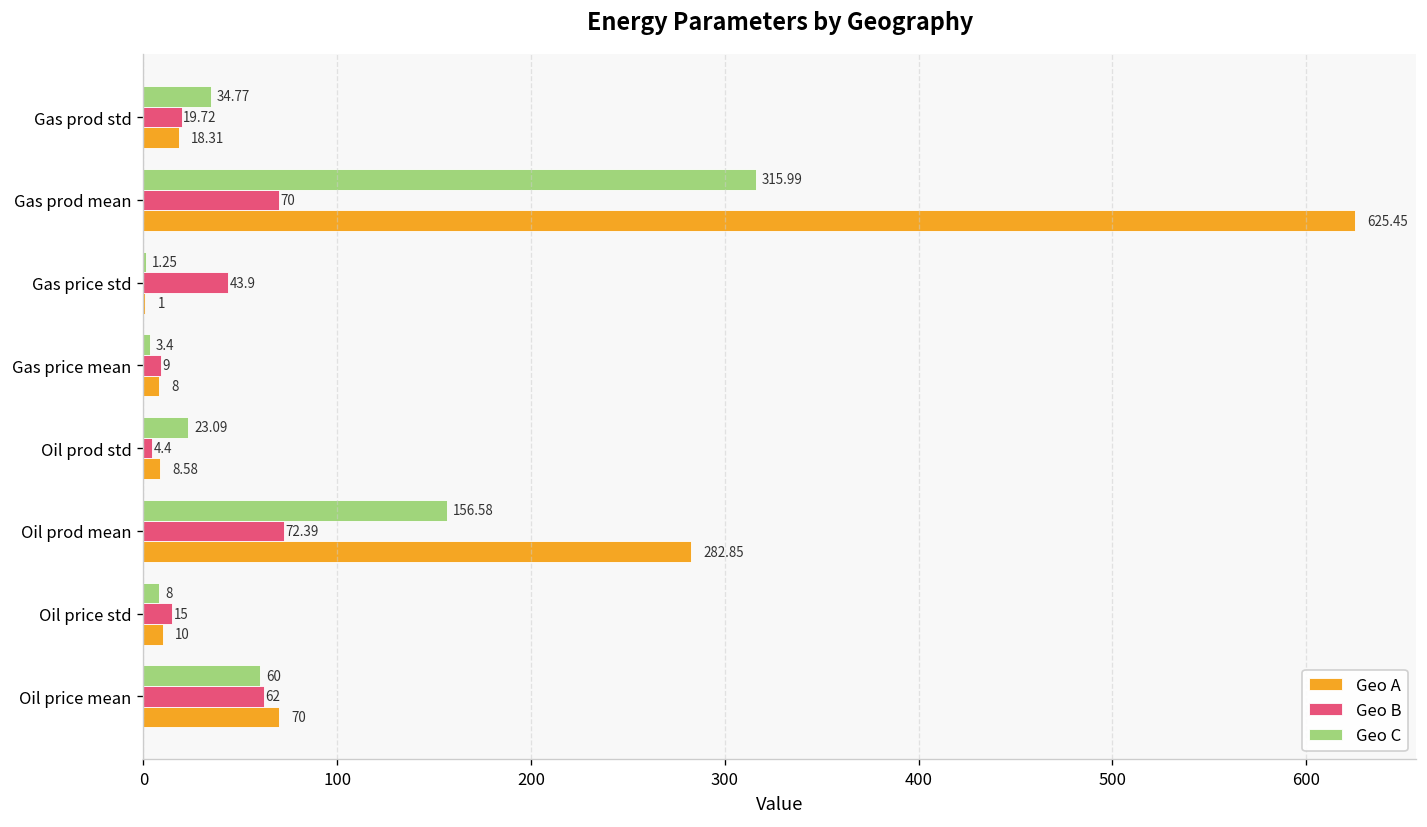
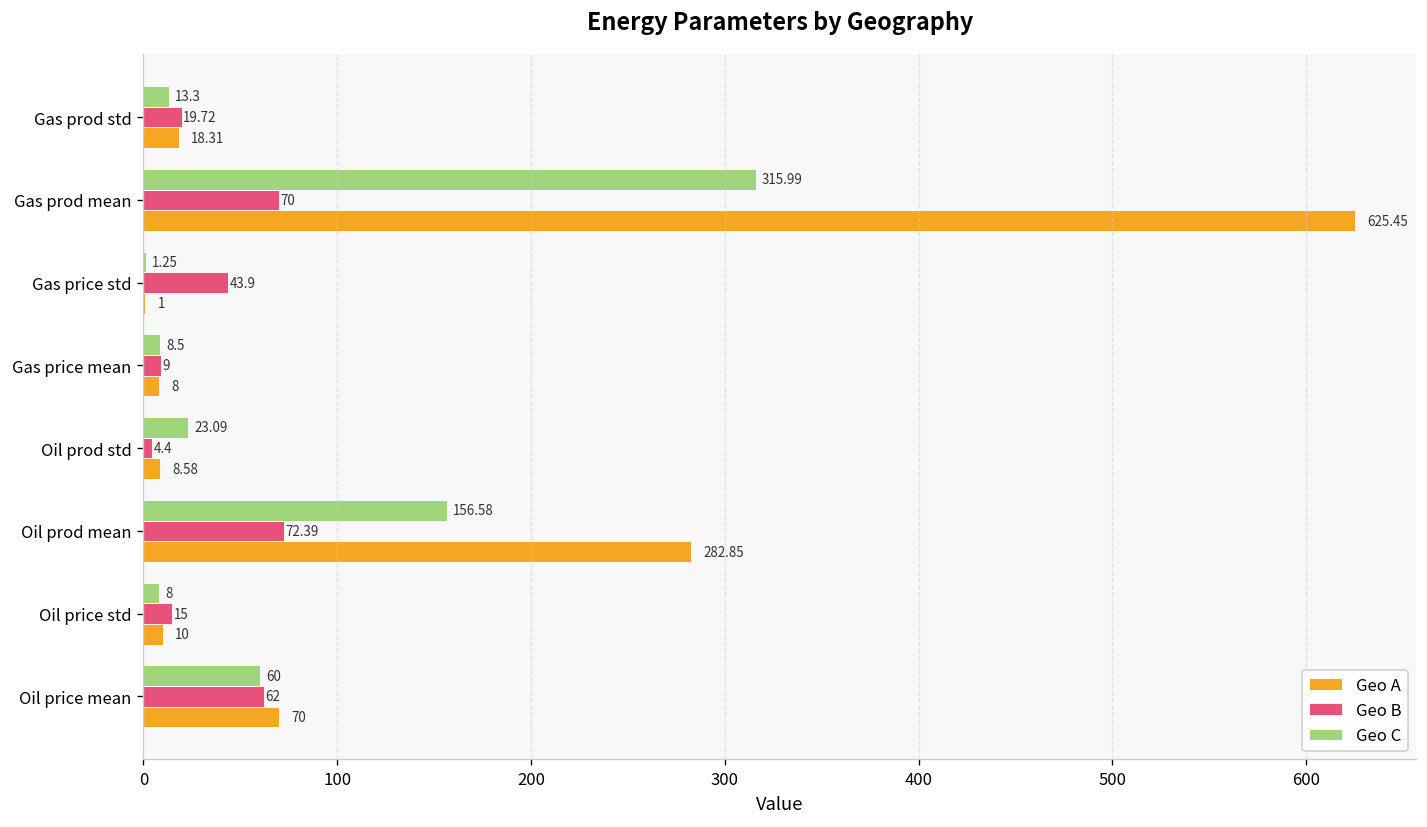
Geo C, Gas prod std: 34.77 -> 13.3
Geo C, Gas price mean: 3.4 -> 8.5
